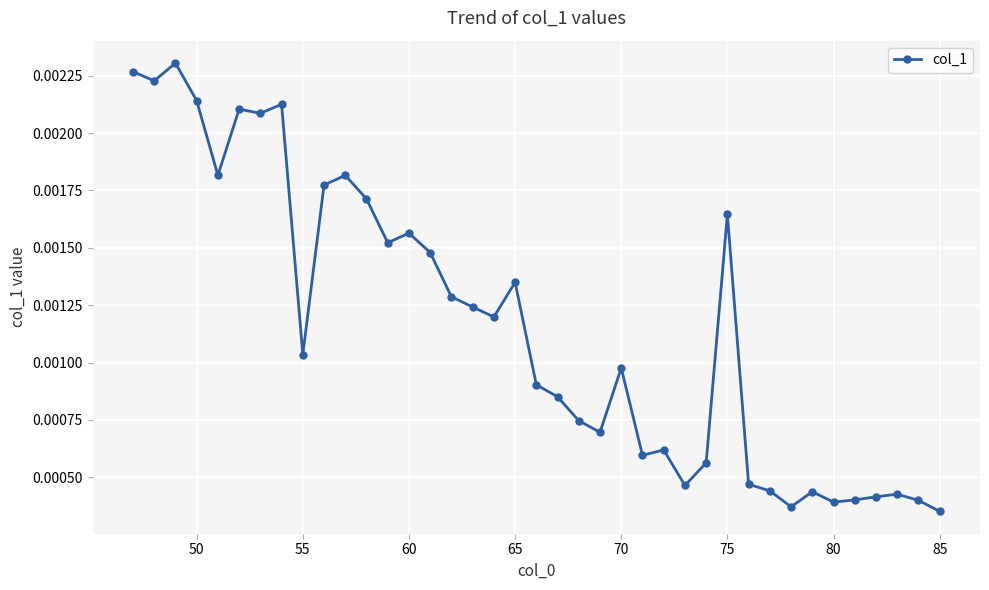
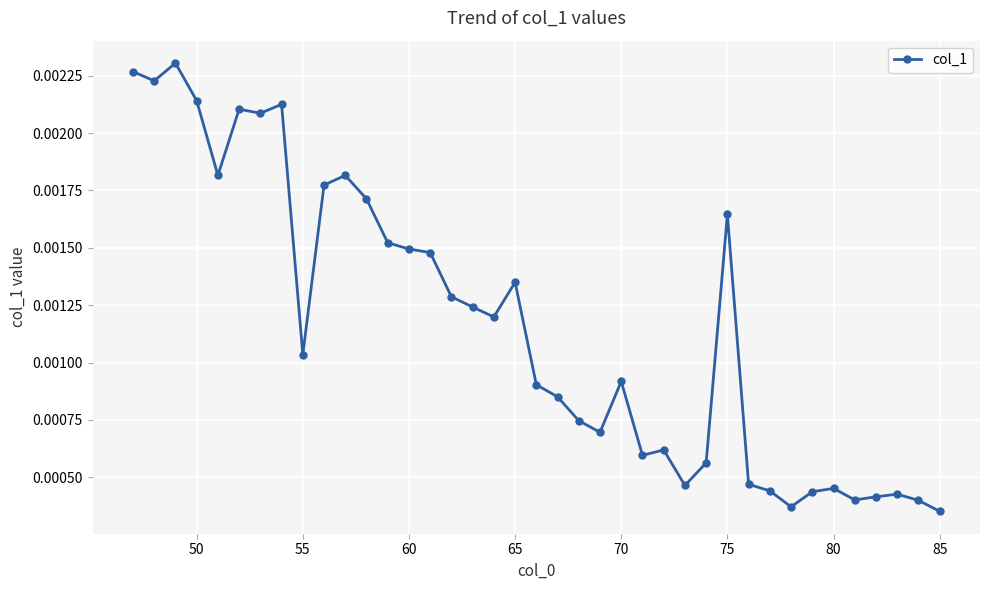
60: 0.00156 -> 0.00149
70: 0.00098 -> 0.00092
80: 0.00039 -> 0.00045
